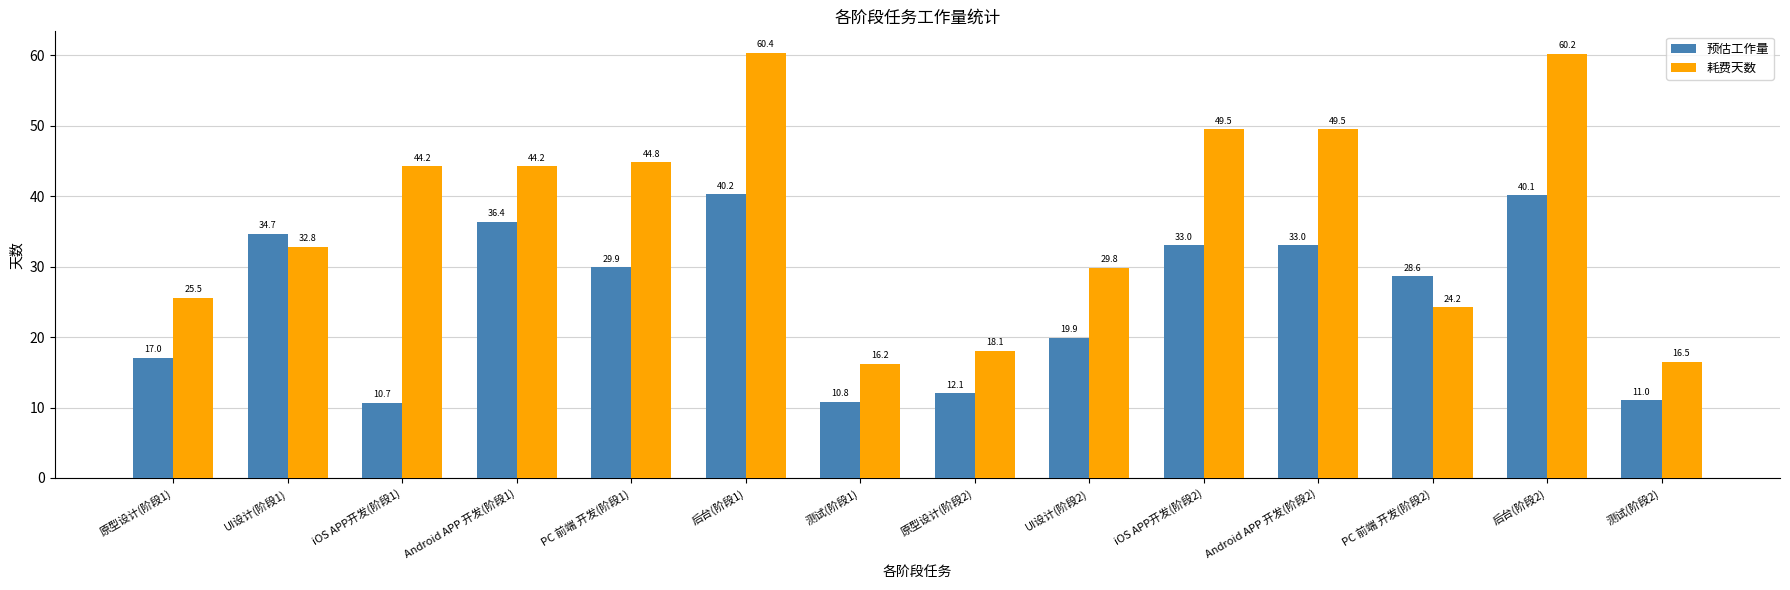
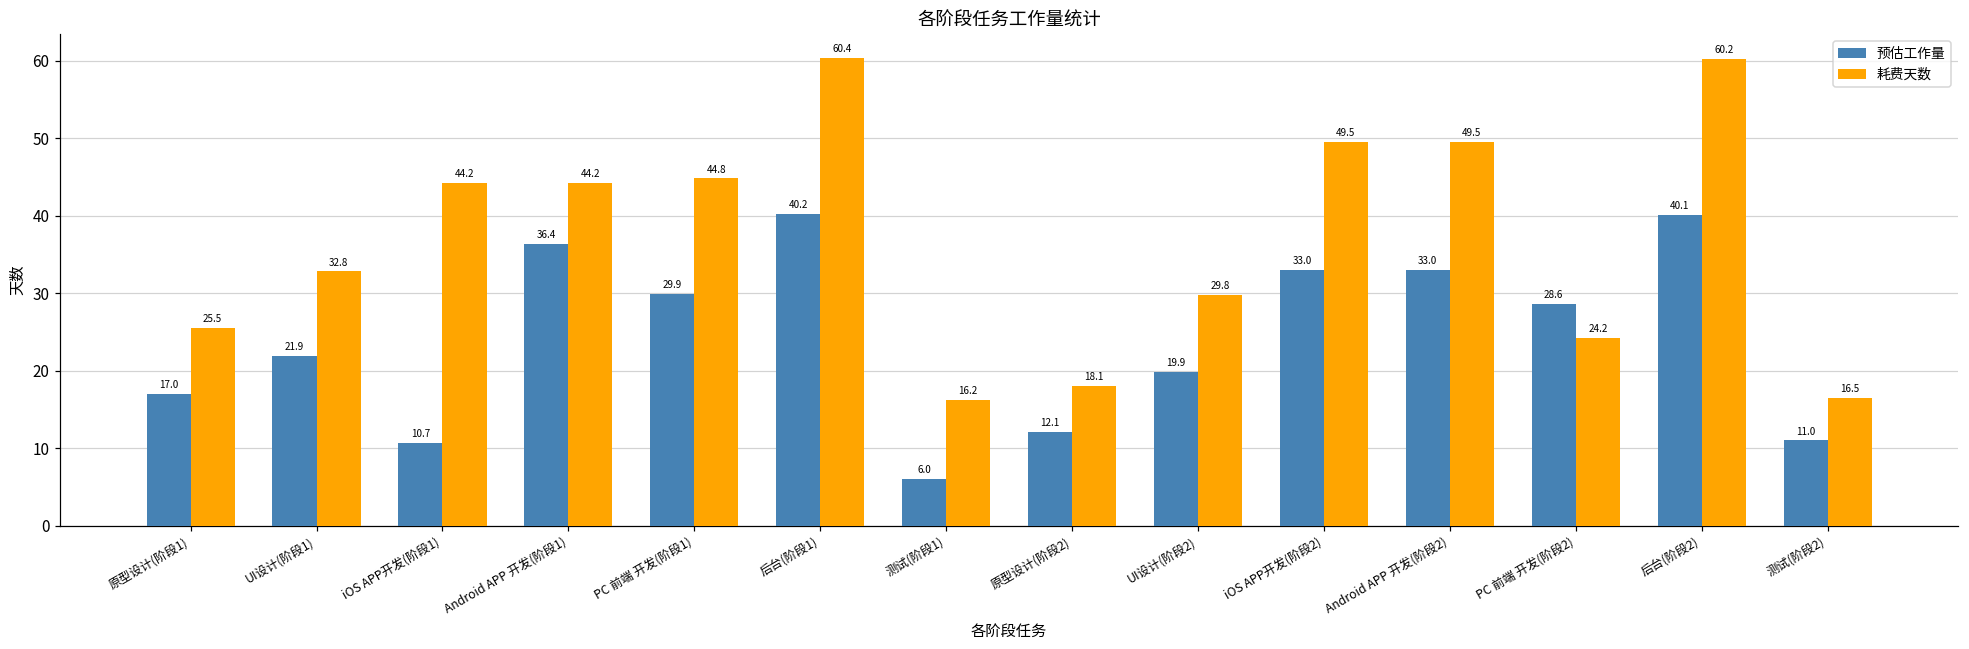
预估工作量, UI设计(阶段1): 34.7 -> 21.9
预估工作量, 测试(阶段1): 10.8 -> 6.0
